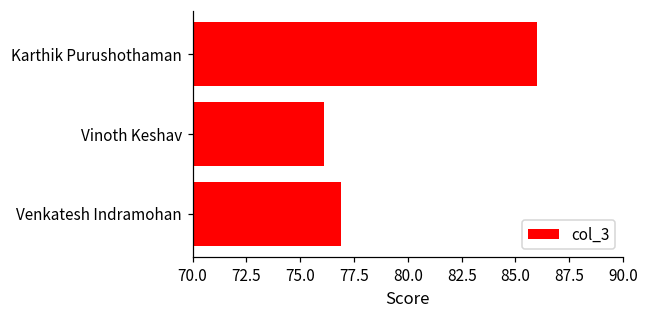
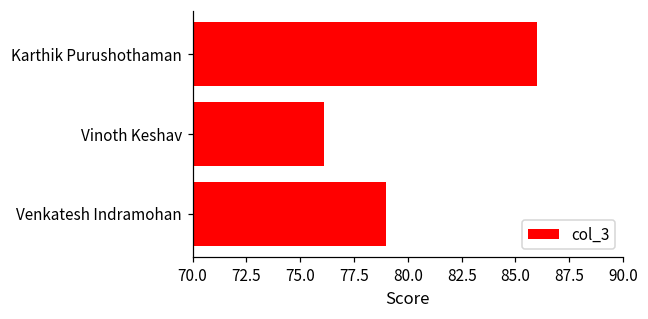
Venkatesh Indramohan: 76.9 -> 79.0
